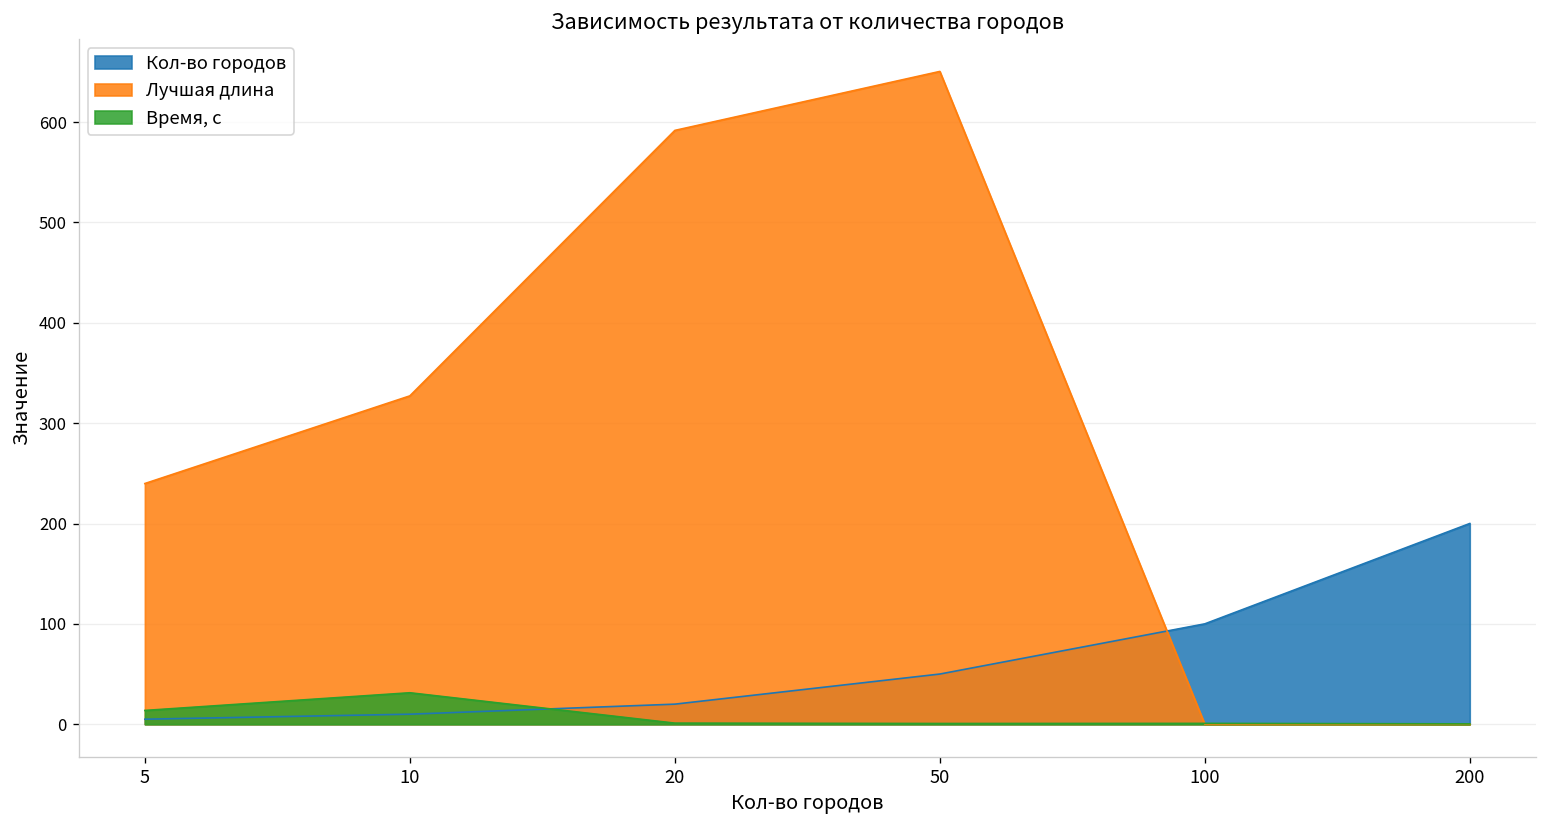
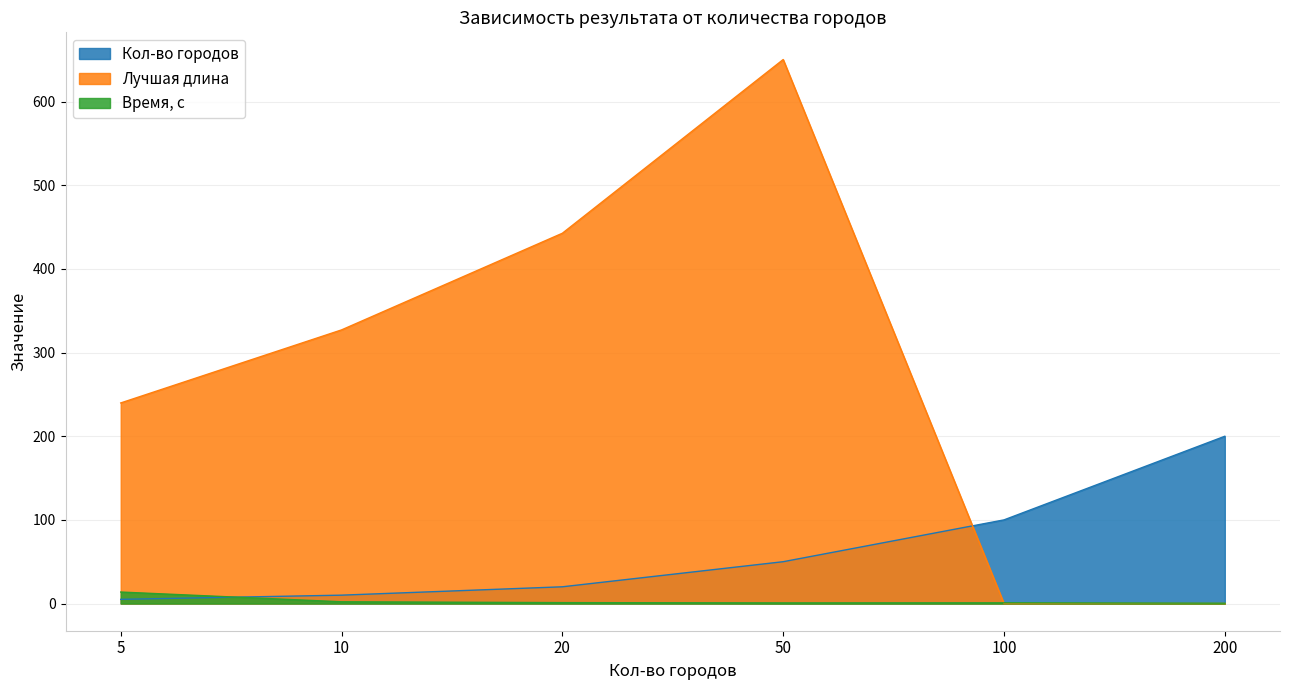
Время, с, 10: 30 -> 0
Лучшая длина, 20: 590 -> 440
